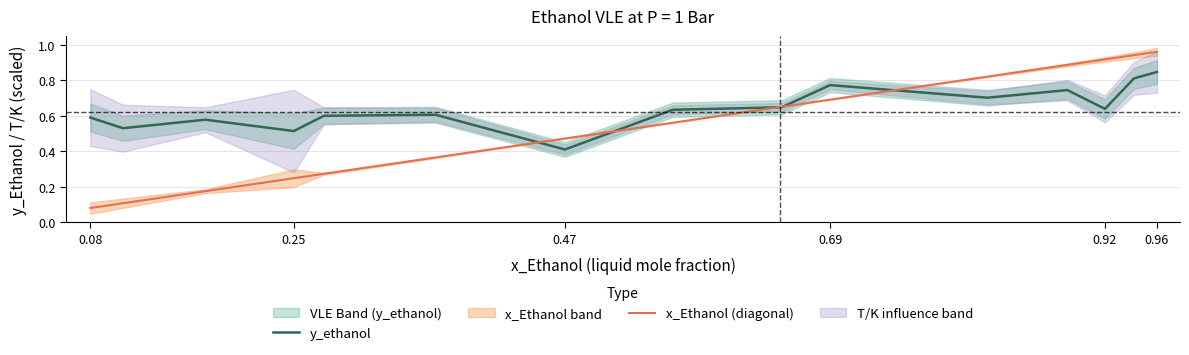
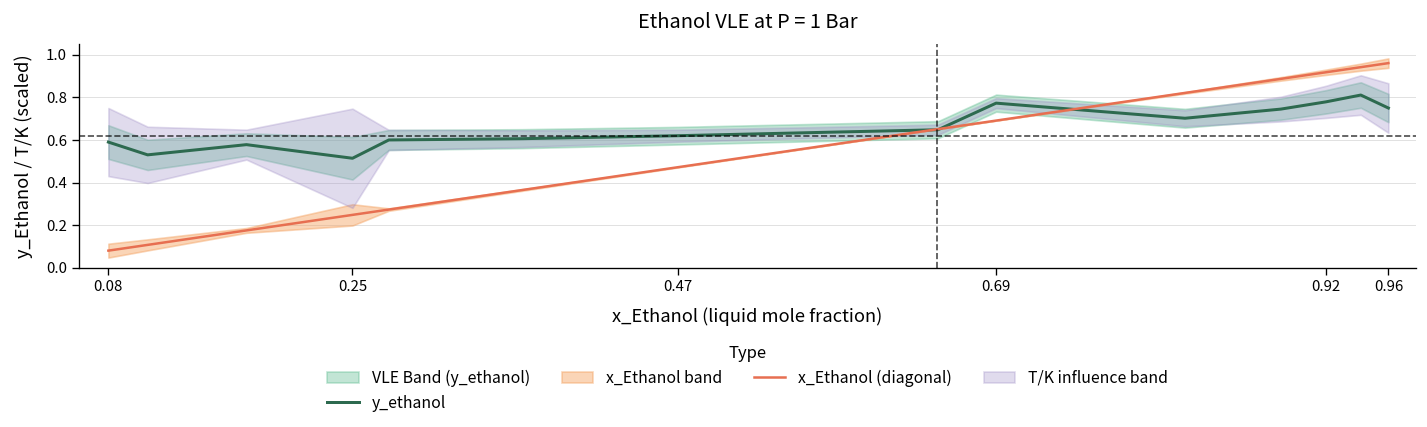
y_ethanol, 0.47: 0.41 -> 0.62
y_ethanol, 0.92: 0.64 -> 0.78
y_ethanol, 0.96: 0.85 -> 0.75
